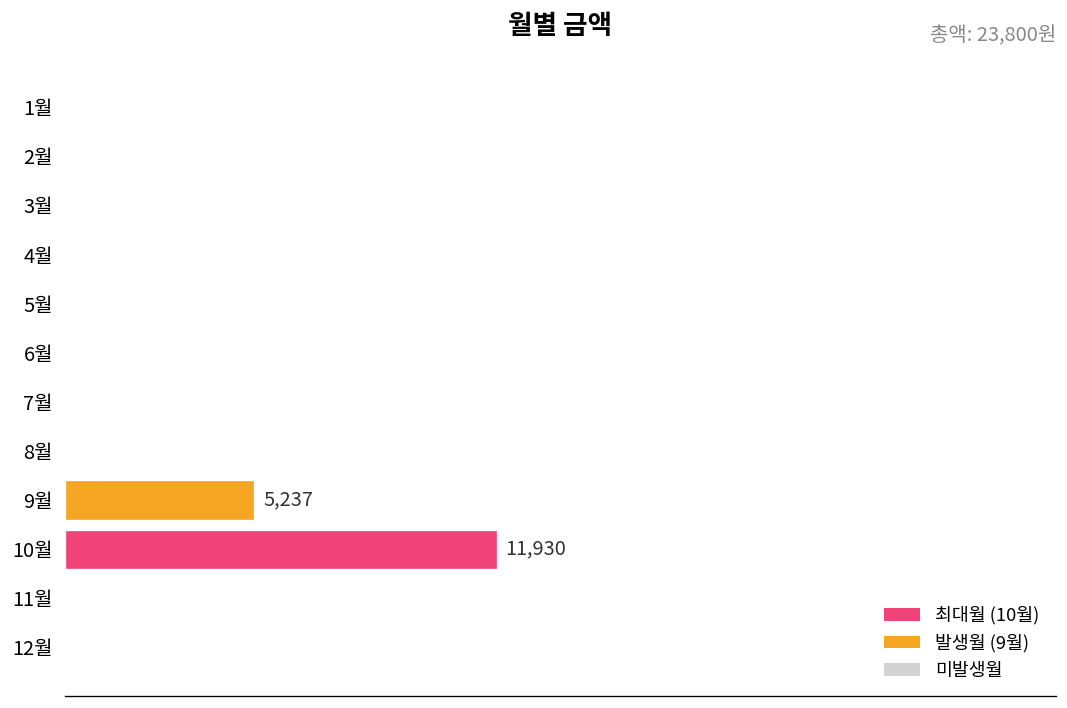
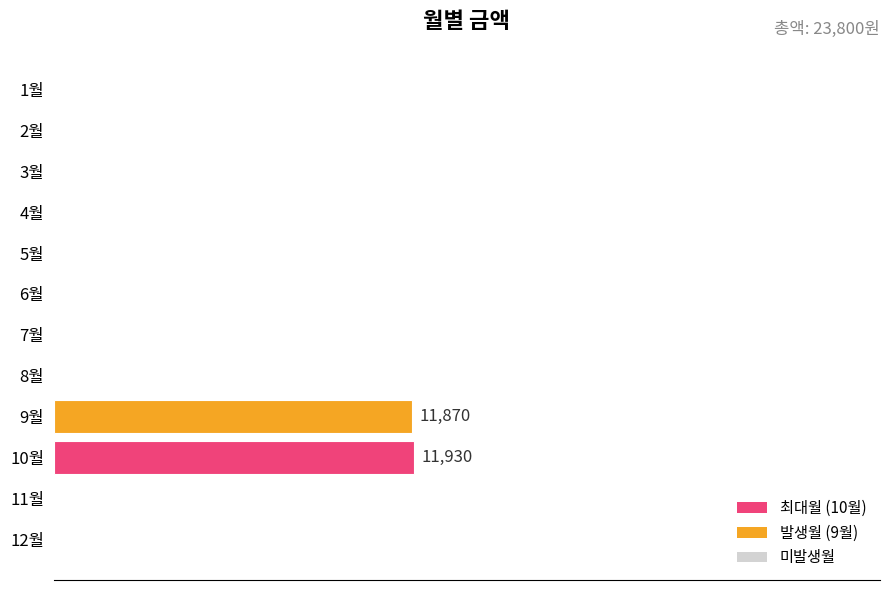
9월: 5,237 -> 11,870
